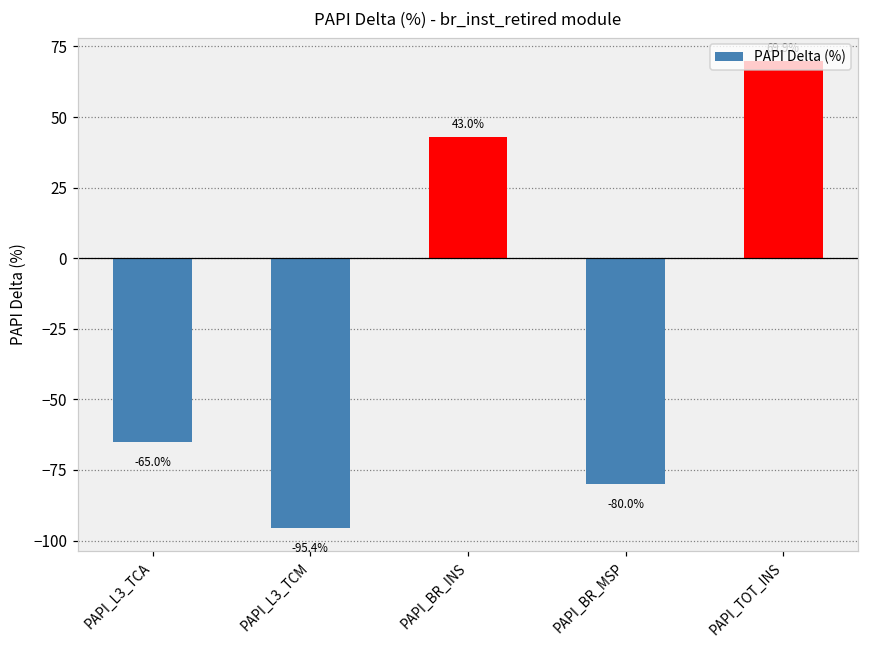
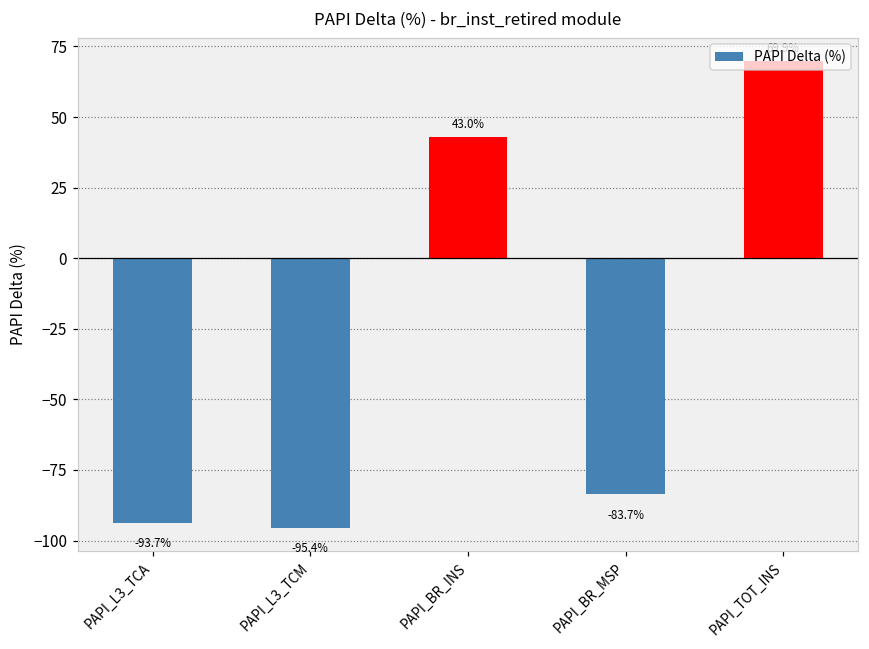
PAPI_L3_TCA: -65.0% -> -93.7%
PAPI_BR_MSP: -80.0% -> -83.7%
